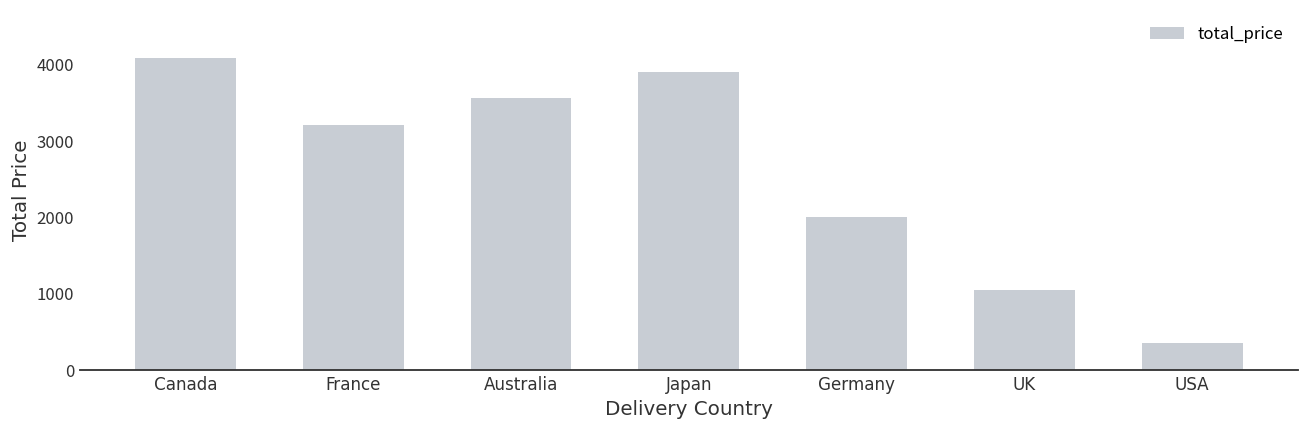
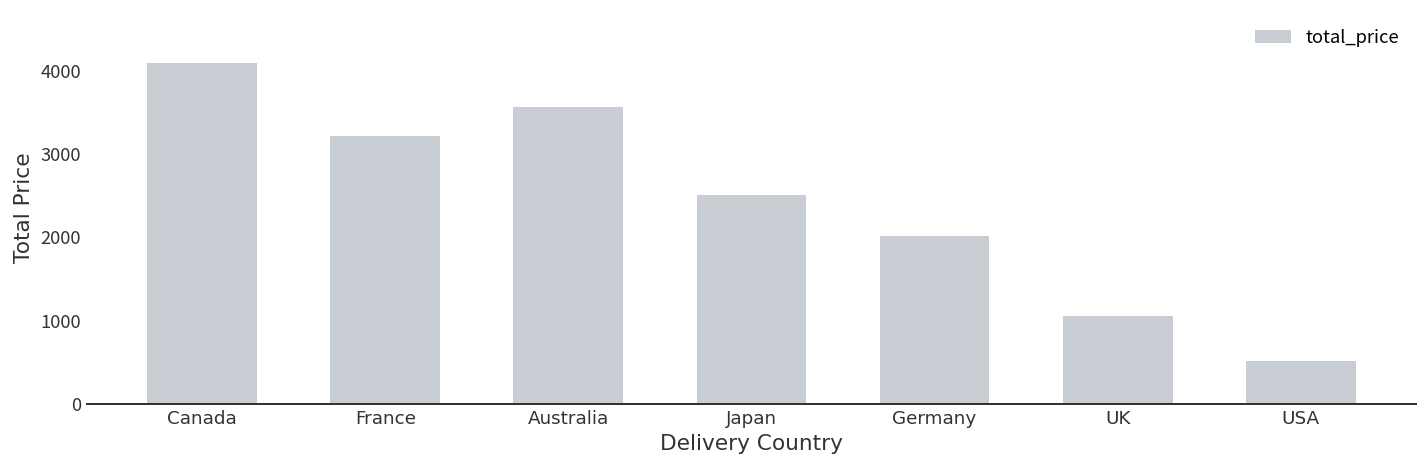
Japan: 3900 -> 2500
USA: 400 -> 500
